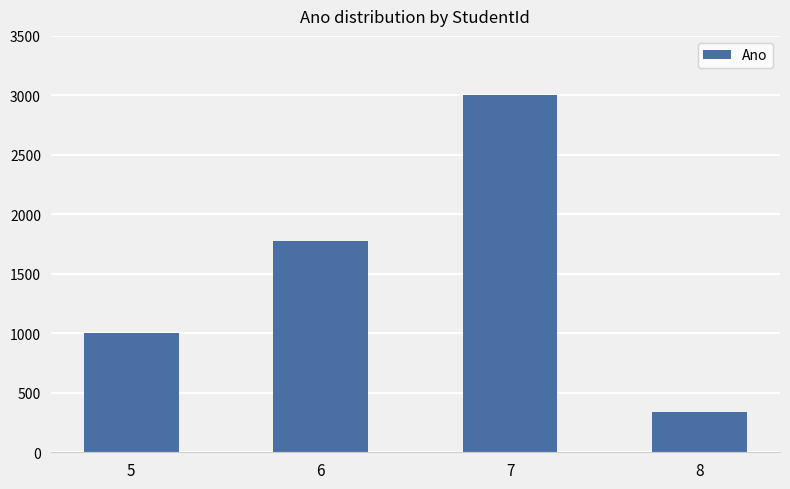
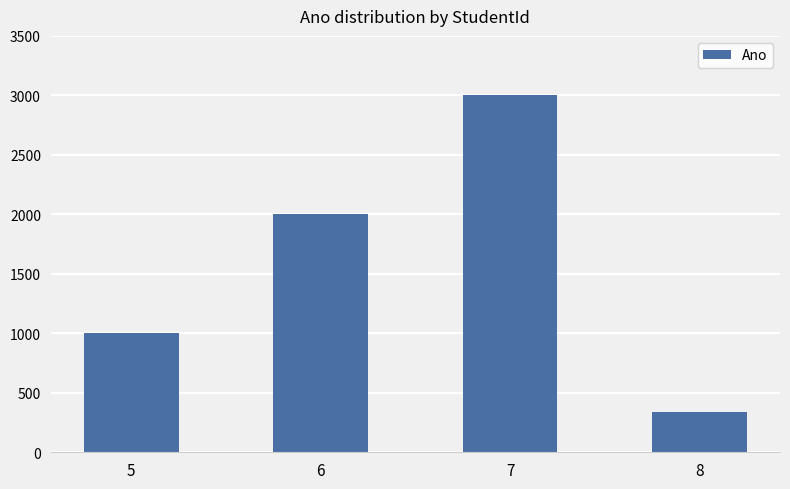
6: 1780 -> 2000
